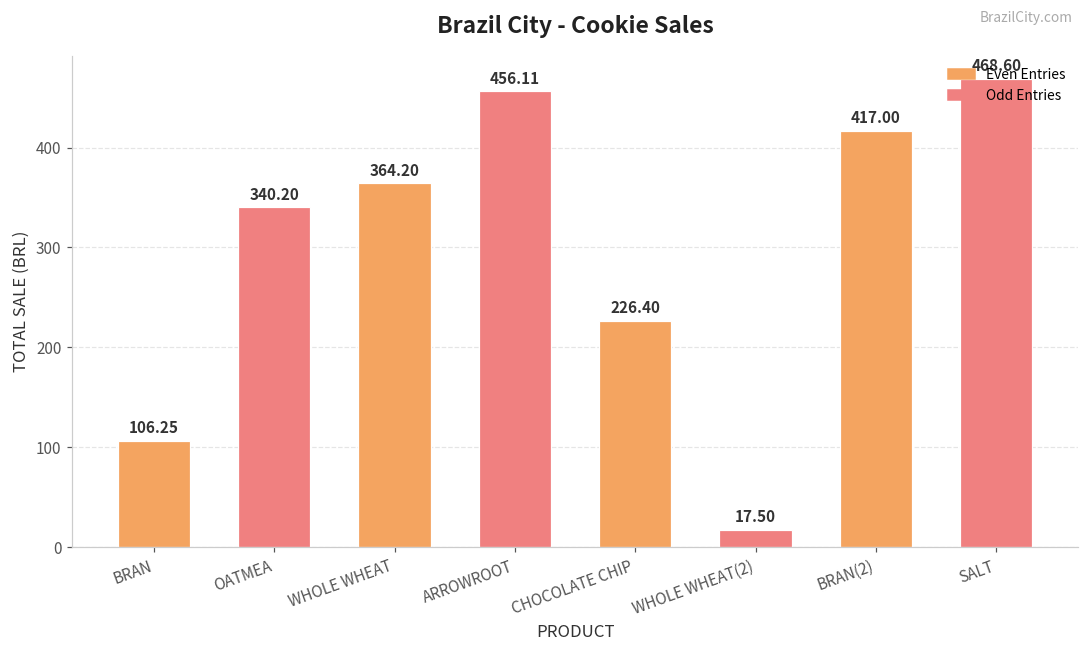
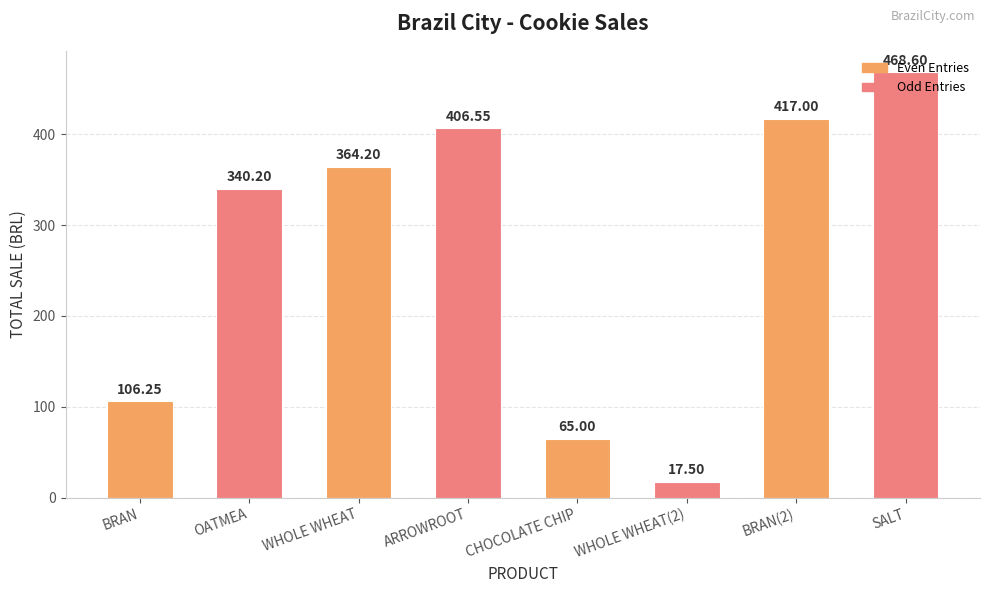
ARROWROOT: 456.11 -> 406.55
CHOCOLATE CHIP: 226.40 -> 65.00
